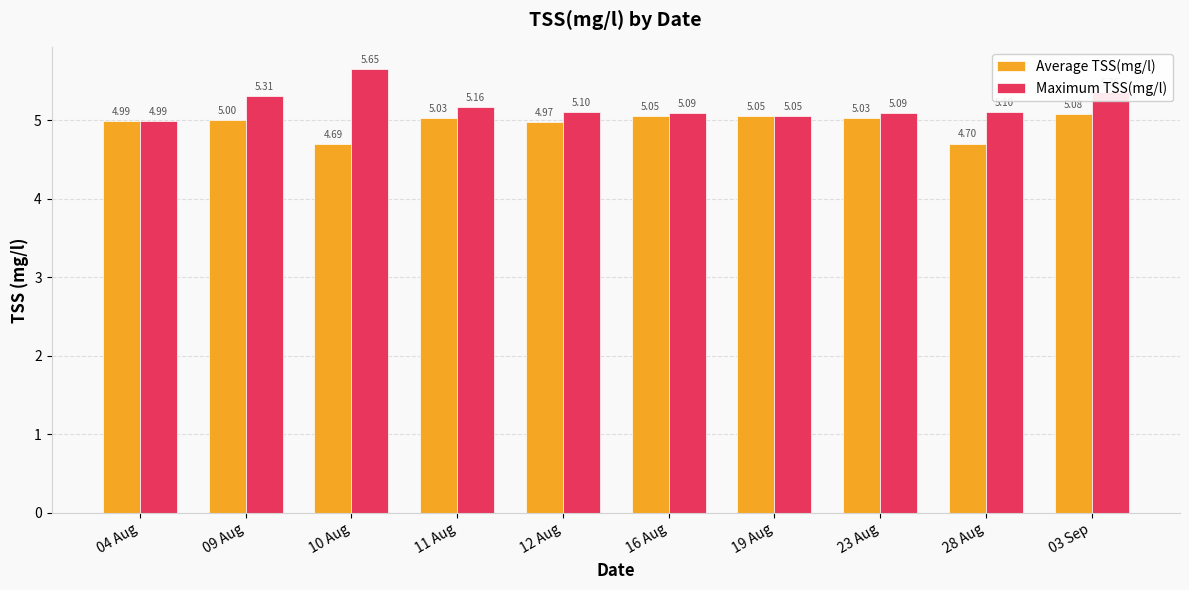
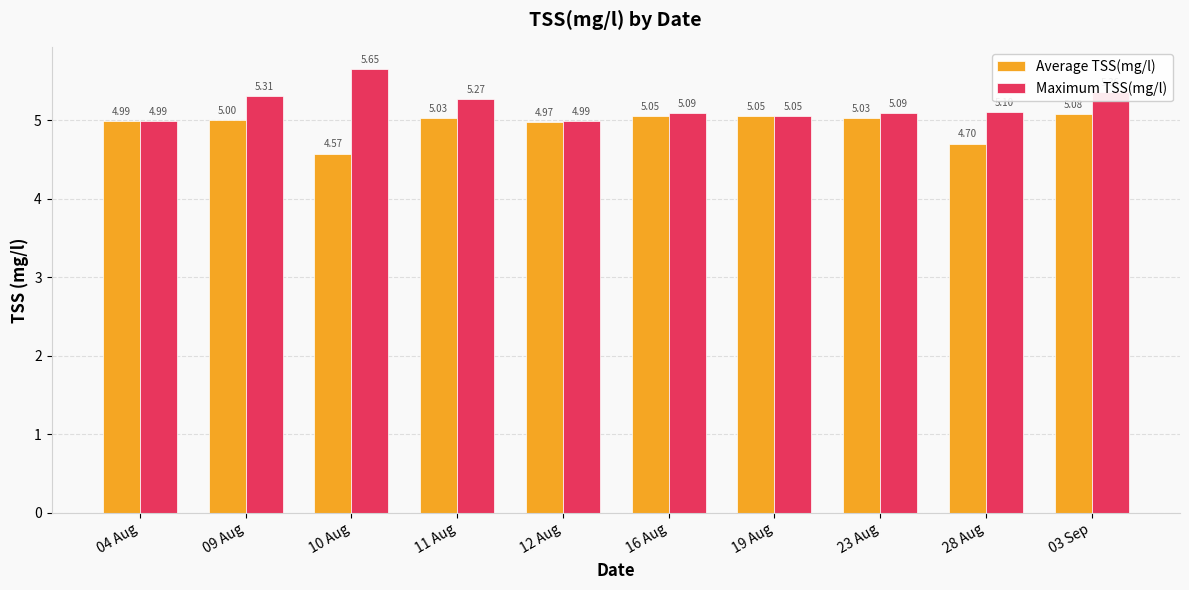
Average TSS(mg/l), 10 Aug: 4.69 -> 4.57
Maximum TSS(mg/l), 11 Aug: 5.16 -> 5.27
Maximum TSS(mg/l), 12 Aug: 5.10 -> 4.99
